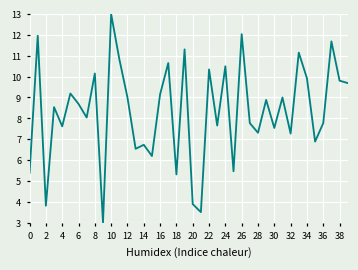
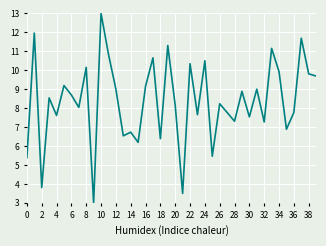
18: 5.3 -> 6.4
20: 3.9 -> 8.2
26: 12.0 -> 8.2
